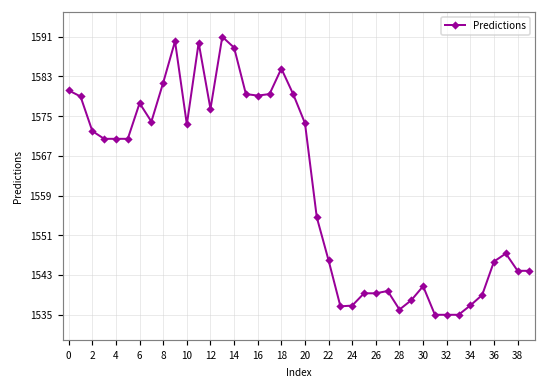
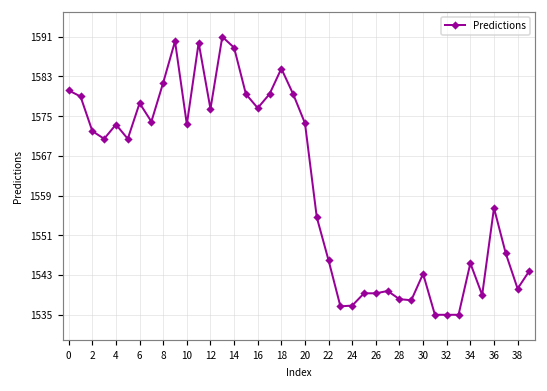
4: 1570 -> 1573
16: 1579 -> 1576
28: 1536 -> 1538
30: 1541 -> 1543
34: 1537 -> 1546
36: 1546 -> 1557
38: 1544 -> 1540
